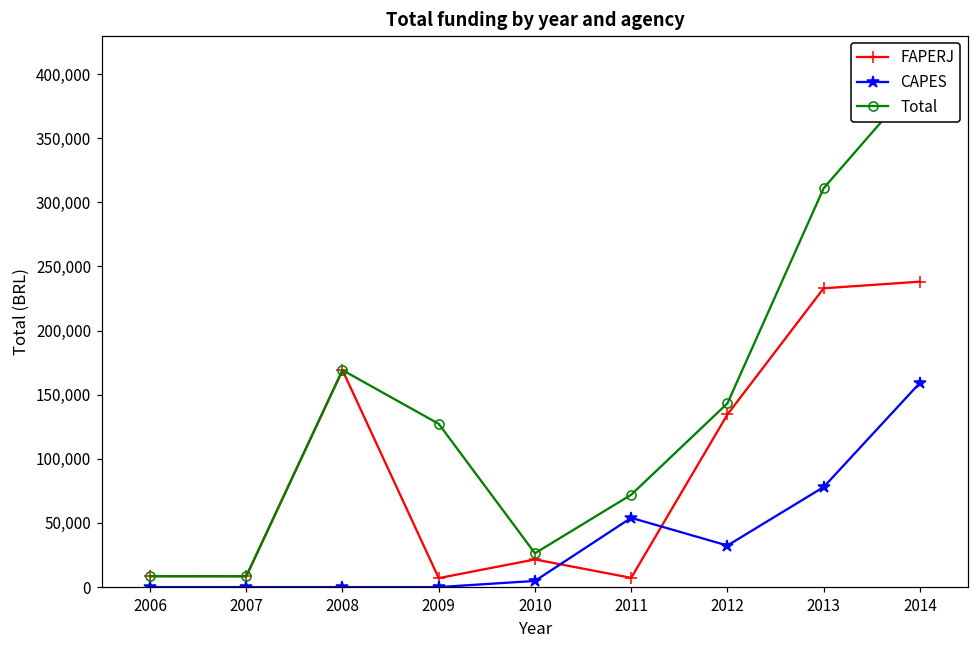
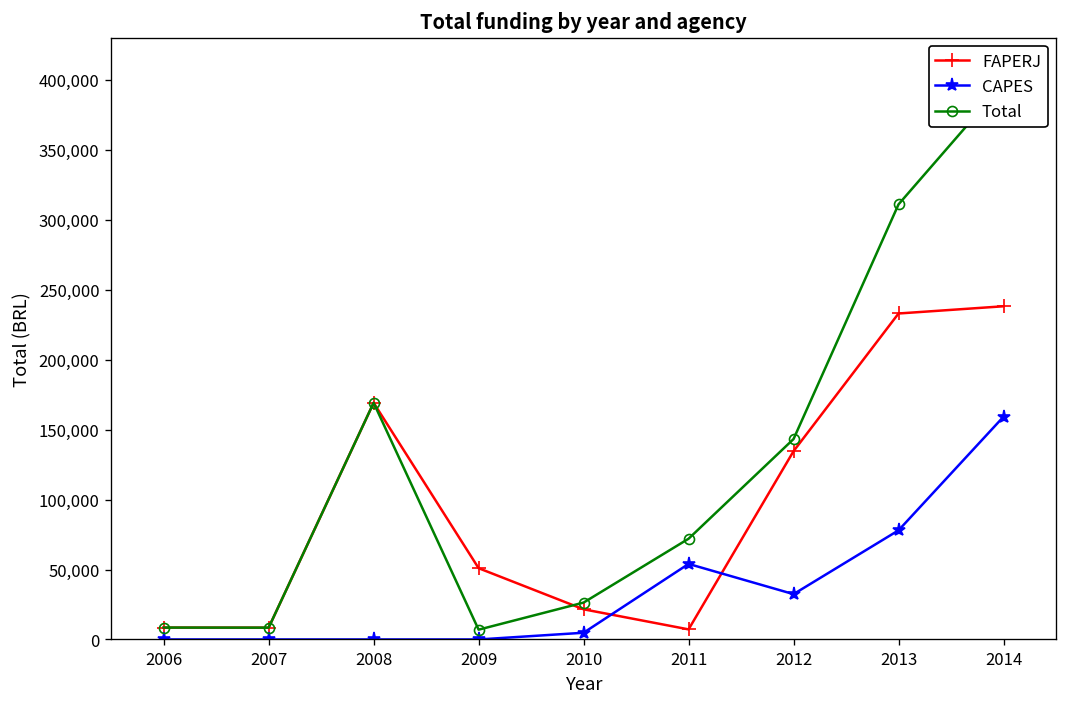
FAPERJ, 2009: 7,000 -> 51,000
Total, 2009: 127,000 -> 7,000
